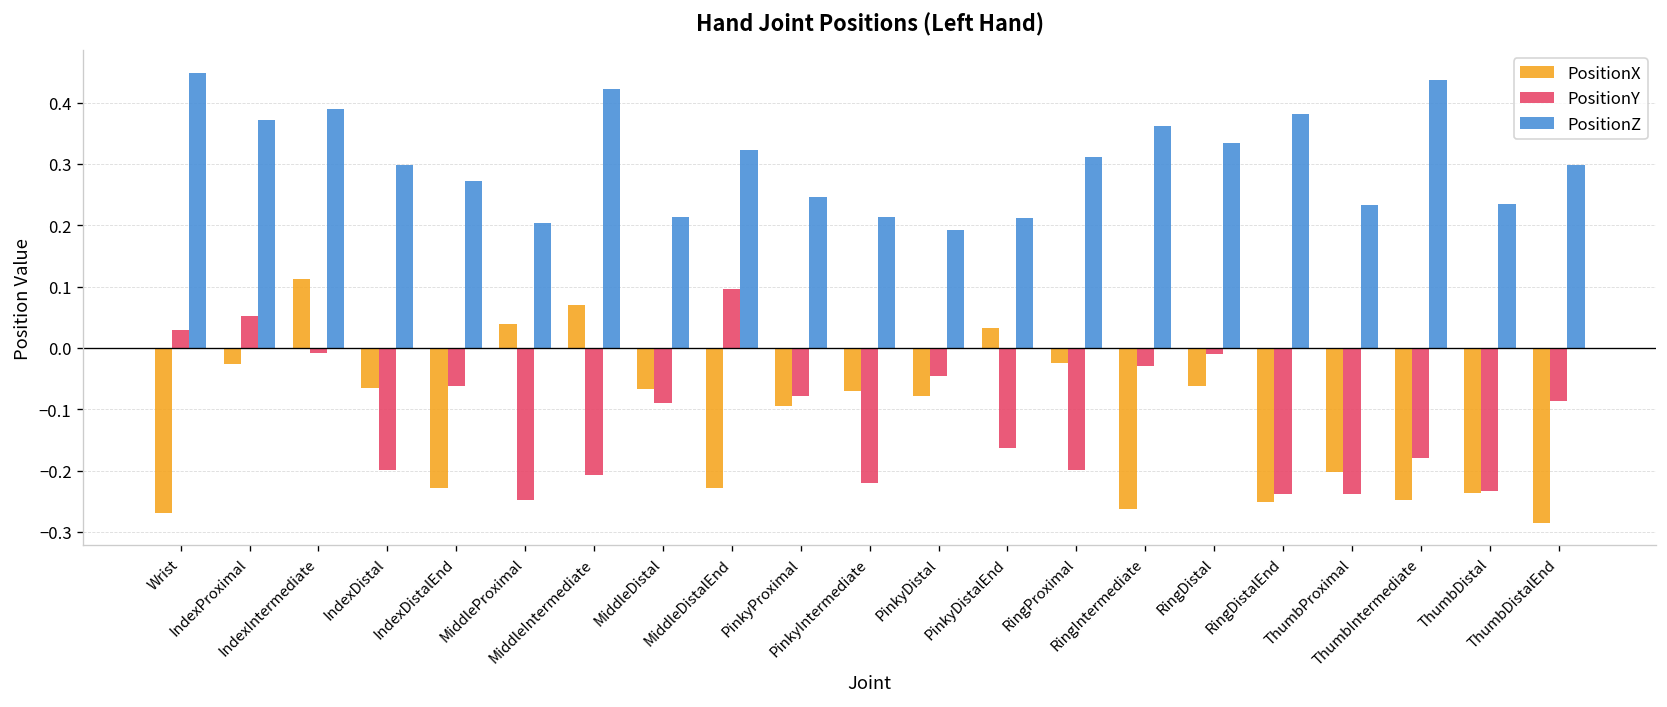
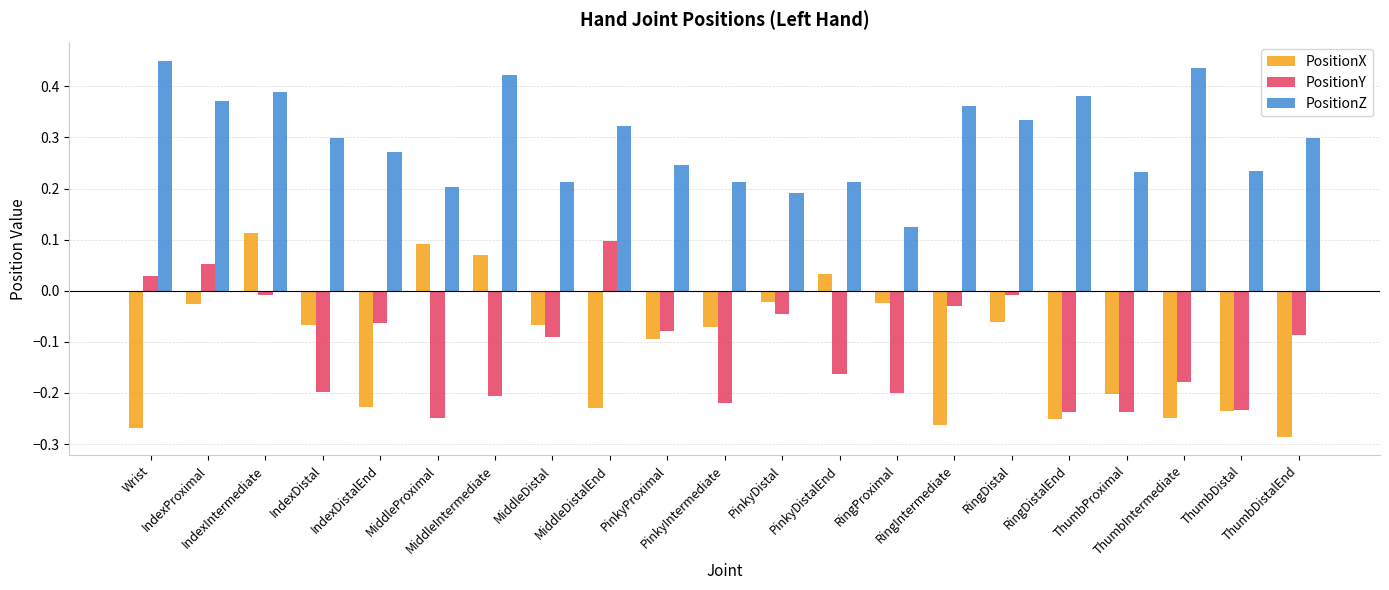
PositionX, MiddleProximal: 0.04 -> 0.09
PositionX, PinkyDistal: -0.08 -> -0.02
PositionZ, RingProximal: 0.31 -> 0.13
